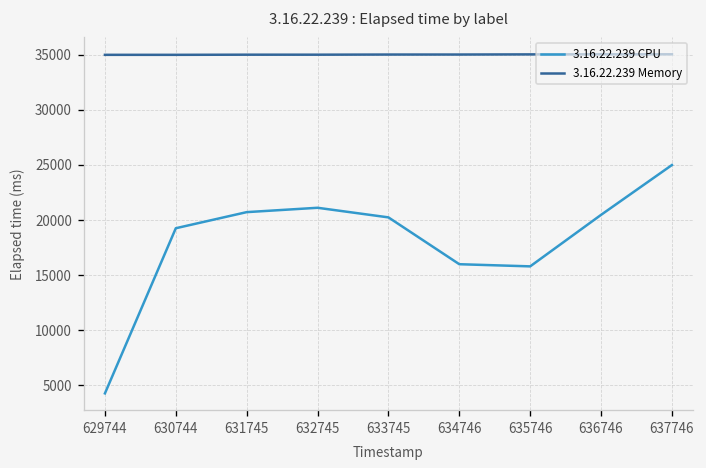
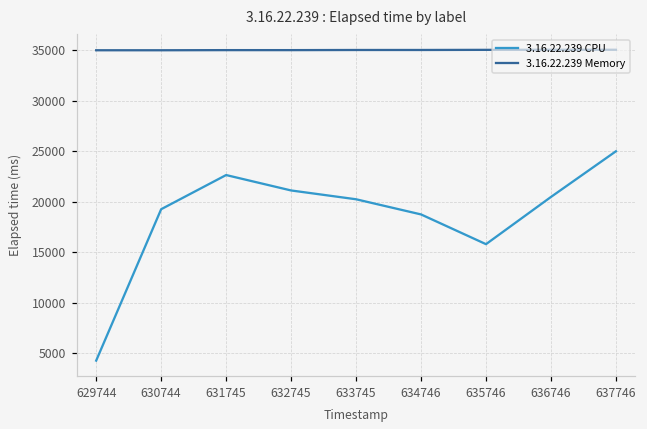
3.16.22.239 CPU, 631745: 21000 -> 23000
3.16.22.239 CPU, 634746: 16000 -> 19000
